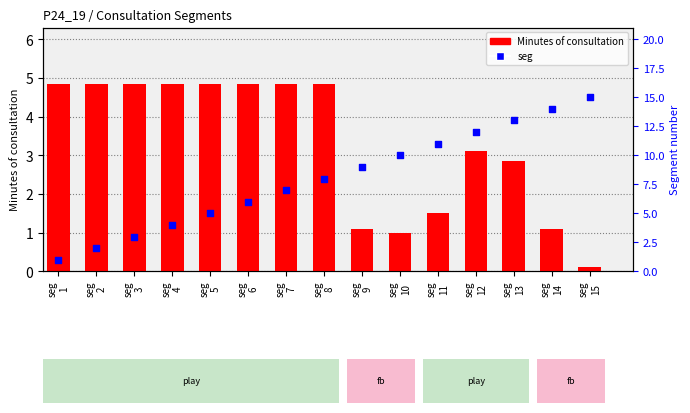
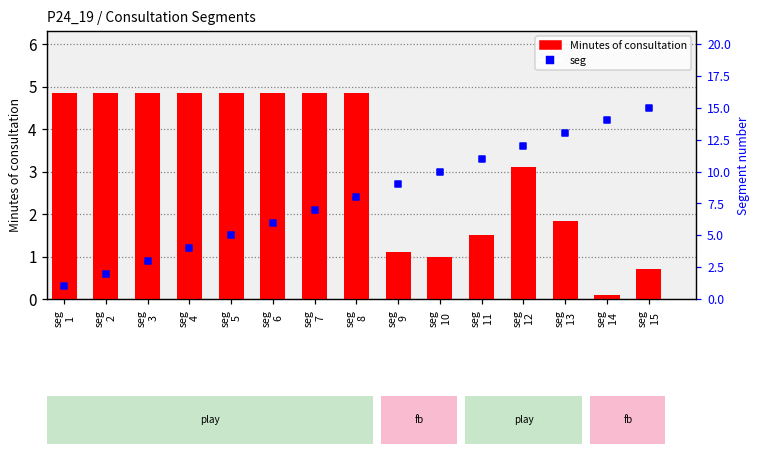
Minutes of consultation, seg 13: 2.9 -> 1.8
Minutes of consultation, seg 14: 1.1 -> 0.1
Minutes of consultation, seg 15: 0.1 -> 0.7
